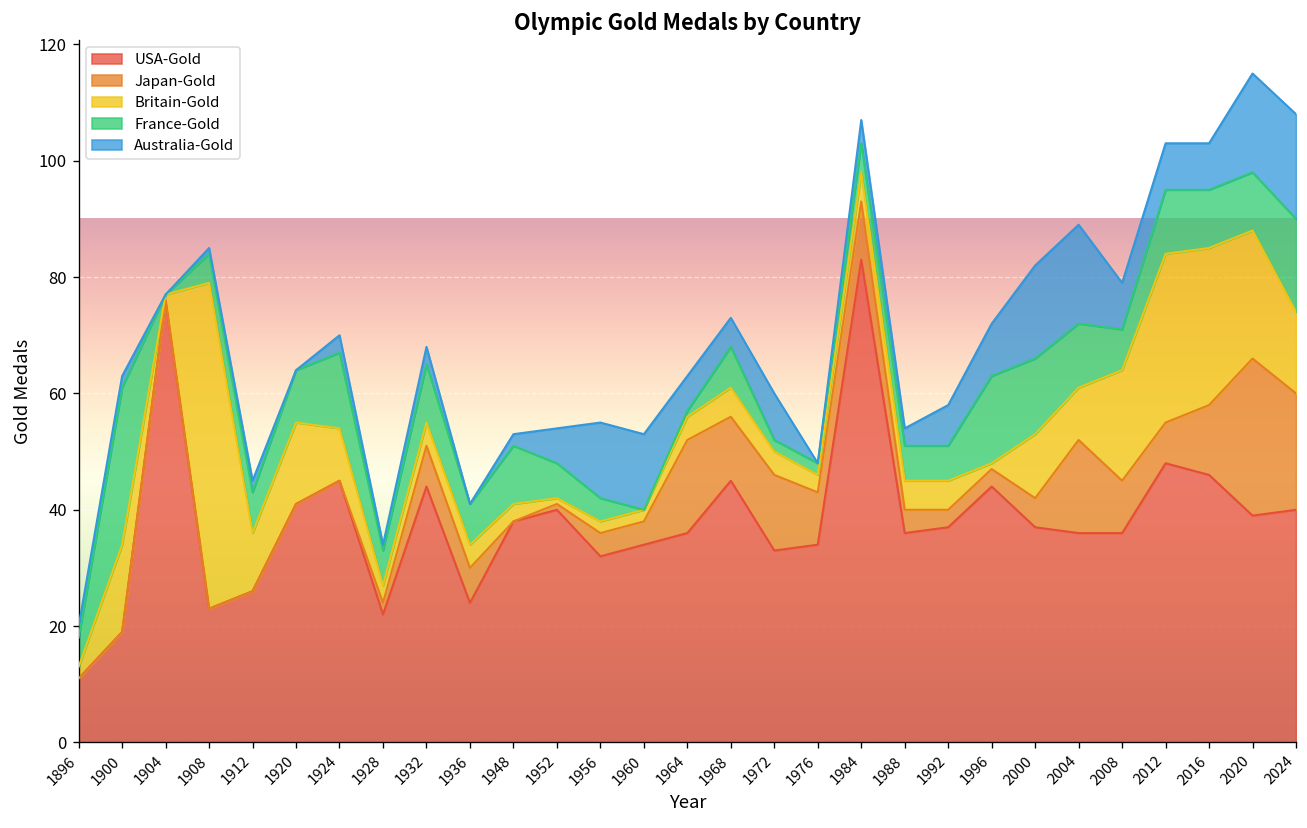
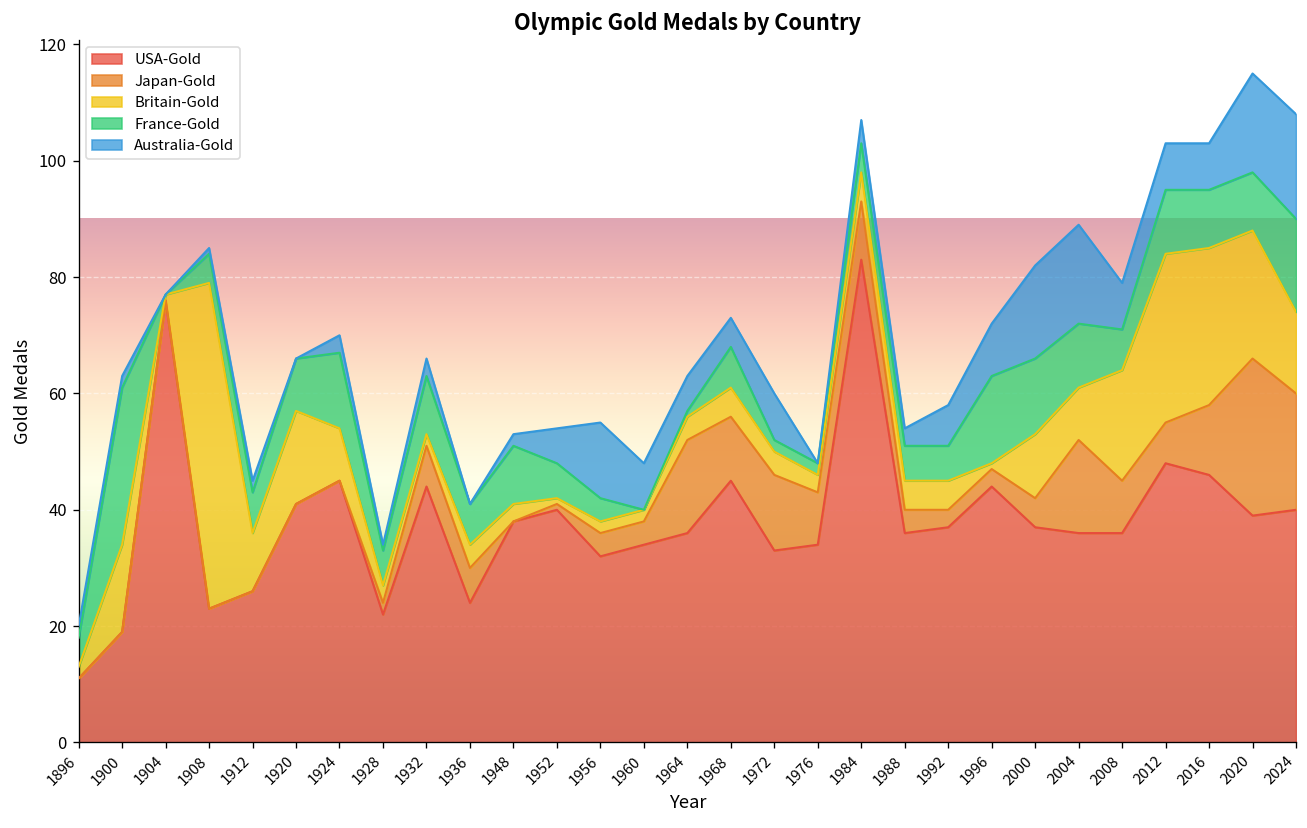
Britain-Gold, 1920: 14 -> 16
Britain-Gold, 1932: 4 -> 2
Australia-Gold, 1960: 13 -> 8
